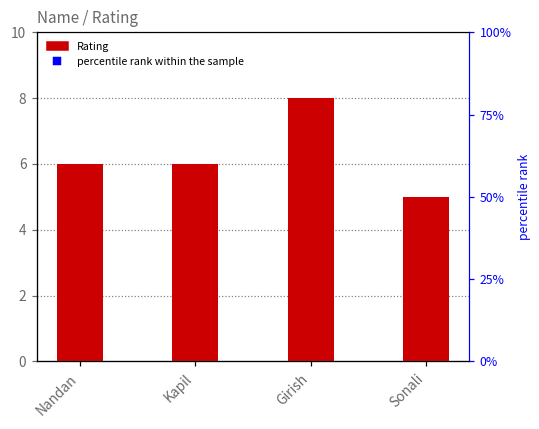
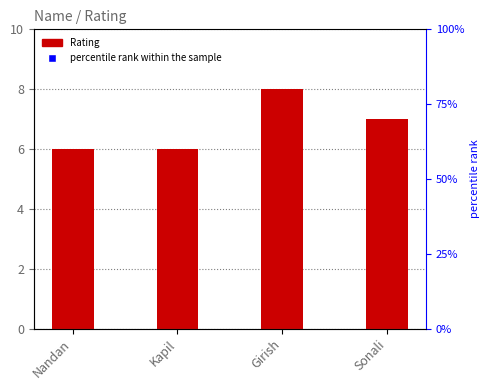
Rating, Sonali: 5 -> 7
